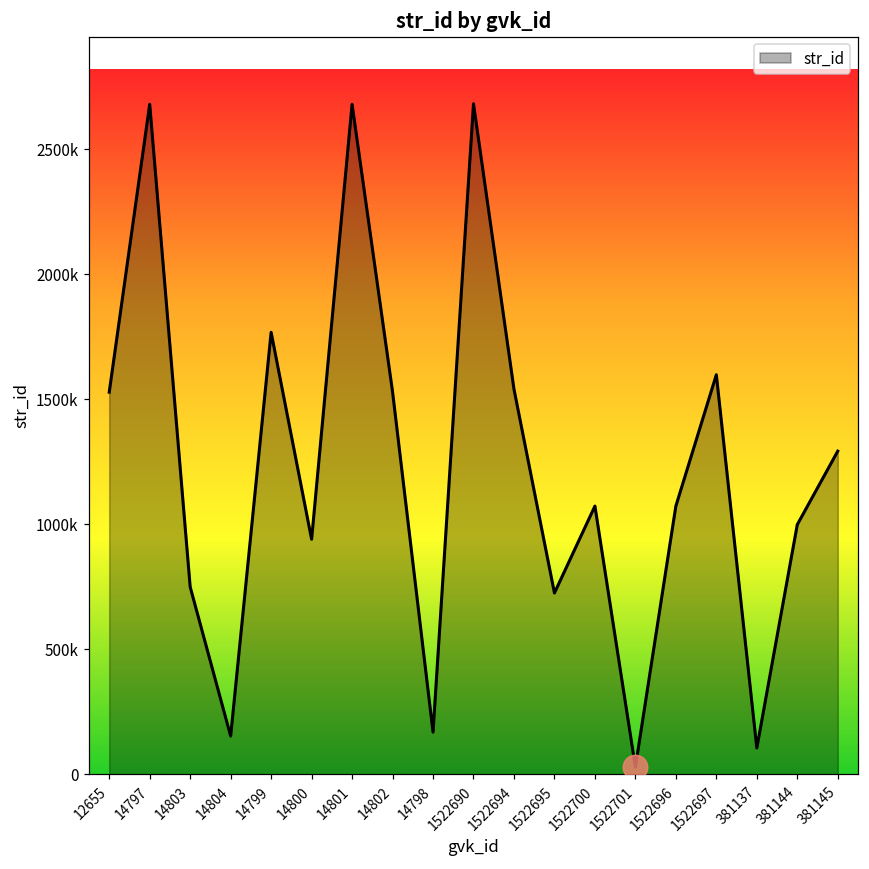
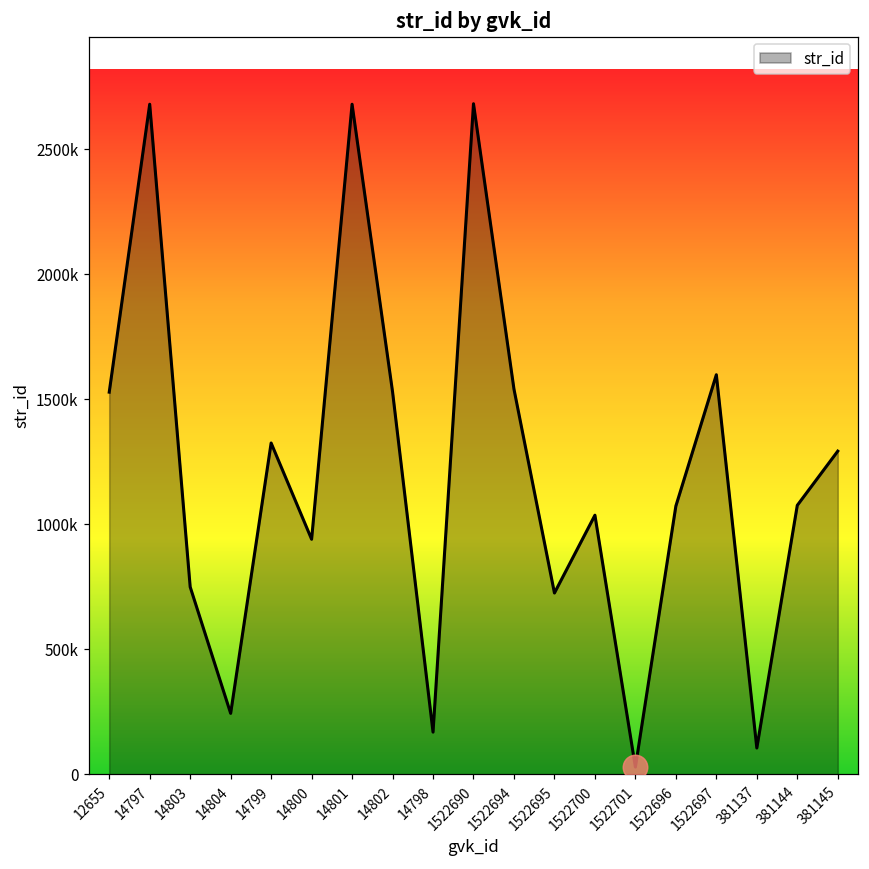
str_id, 14804: 150000 -> 240000
str_id, 14799: 1770000 -> 1320000
str_id, 1522700: 1070000 -> 1040000
str_id, 381144: 1000000 -> 1080000
